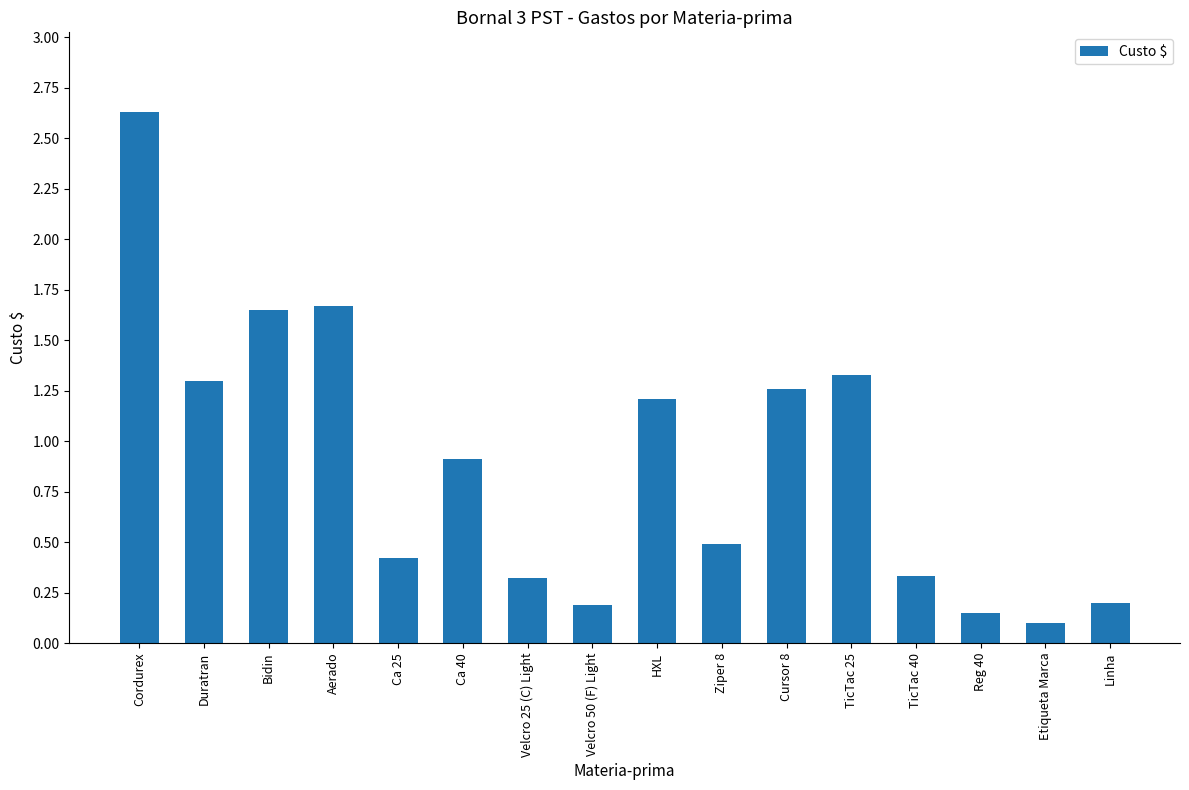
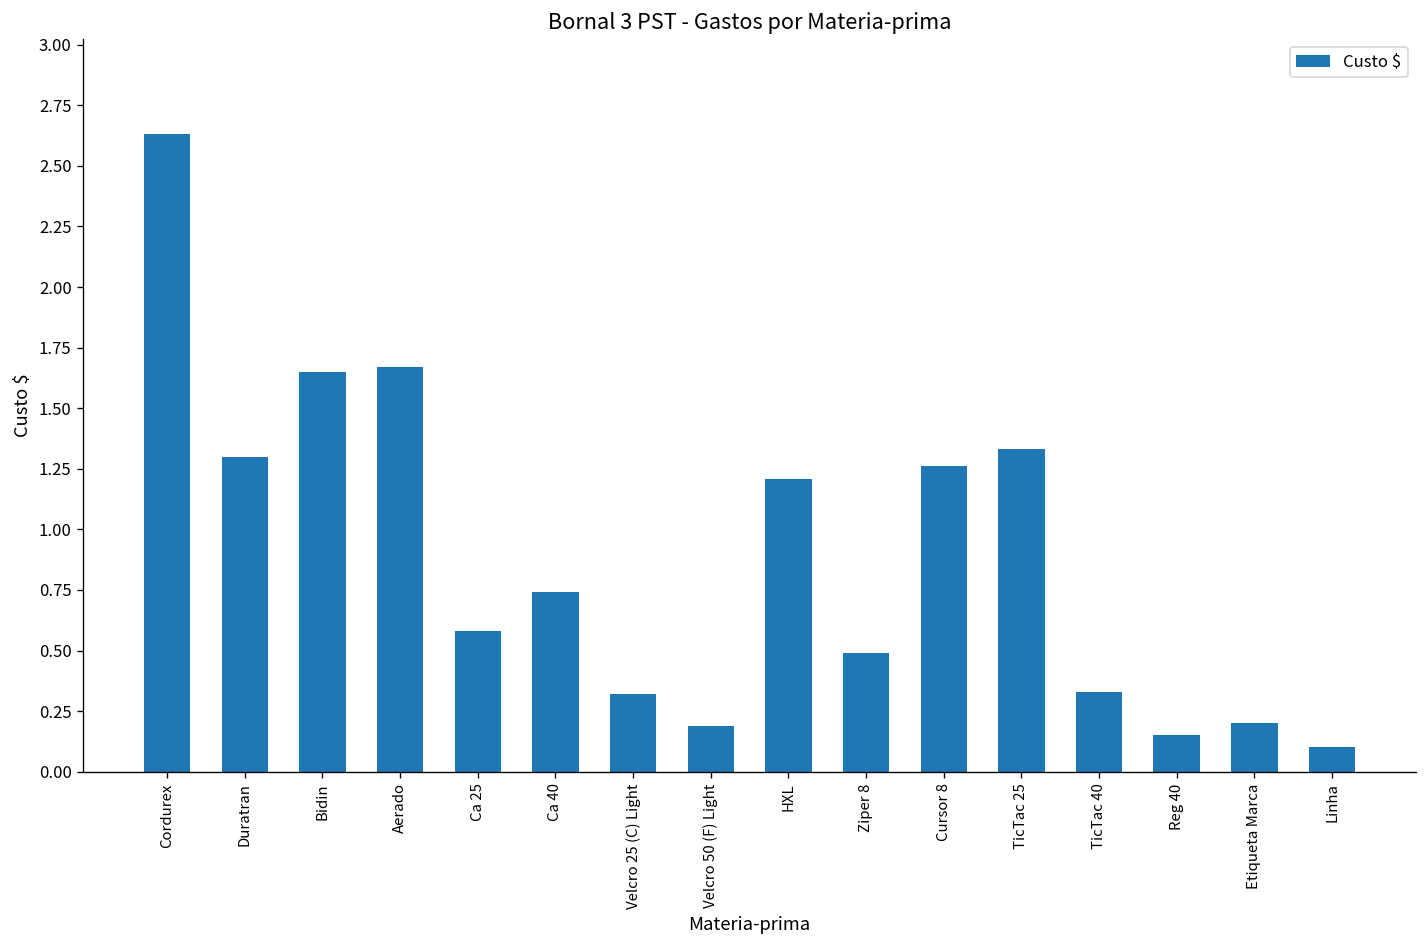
Ca 25: 0.42 -> 0.58
Ca 40: 0.91 -> 0.74
Etiqueta Marca: 0.1 -> 0.2
Linha: 0.2 -> 0.1
